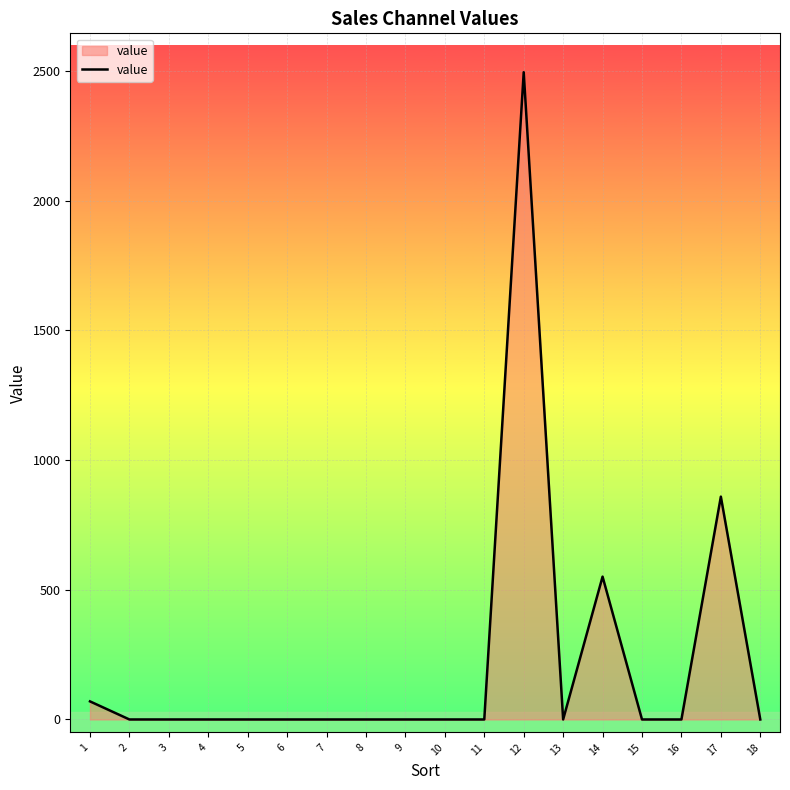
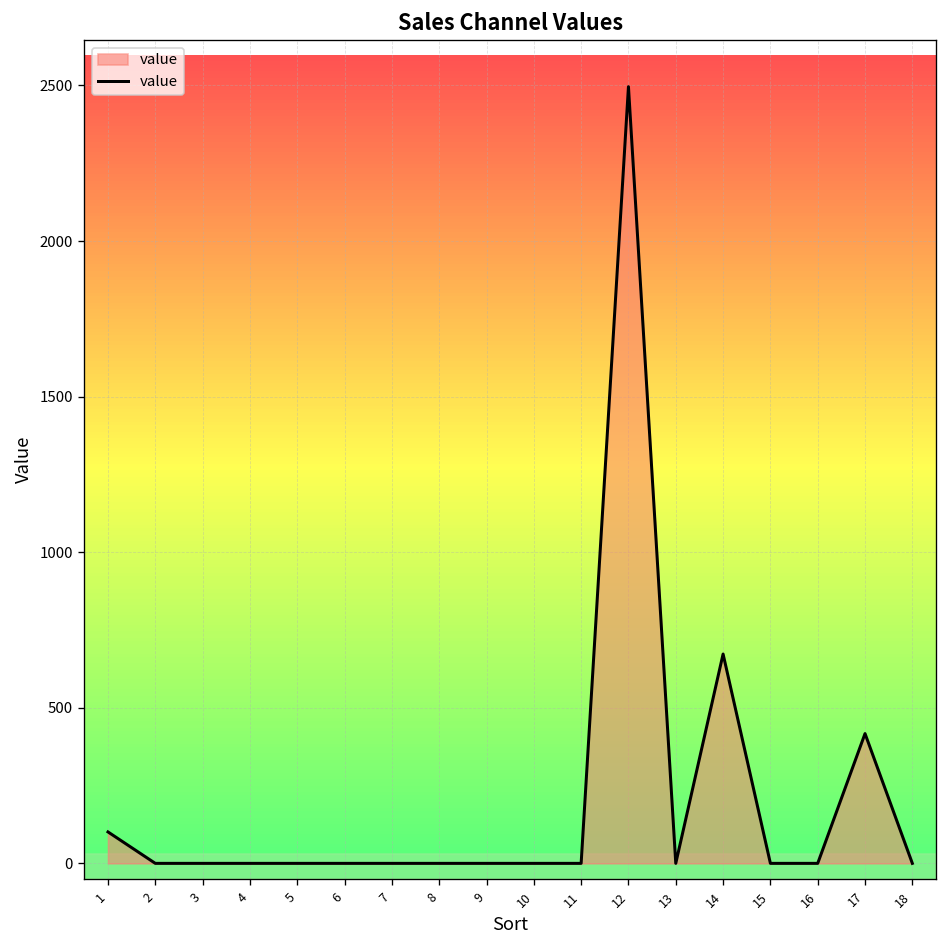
1: 70 -> 100
14: 550 -> 670
17: 860 -> 420
